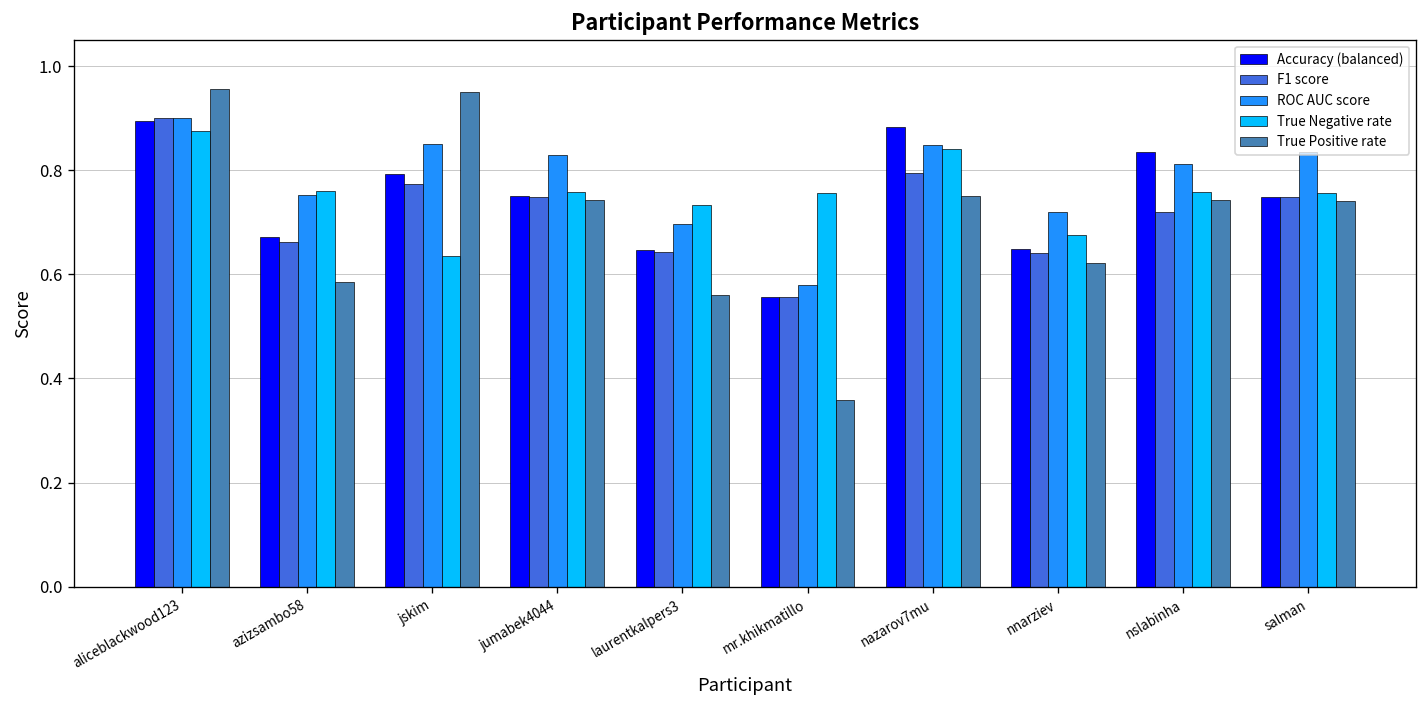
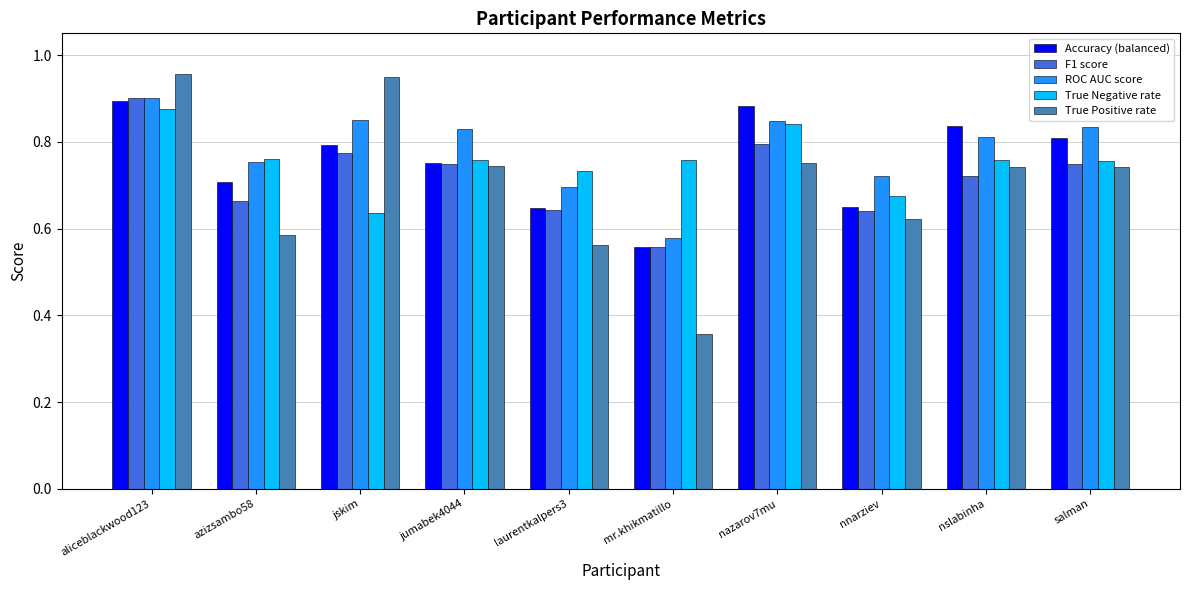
Accuracy (balanced), azizsambo58: 0.67 -> 0.71
Accuracy (balanced), salman: 0.75 -> 0.81
